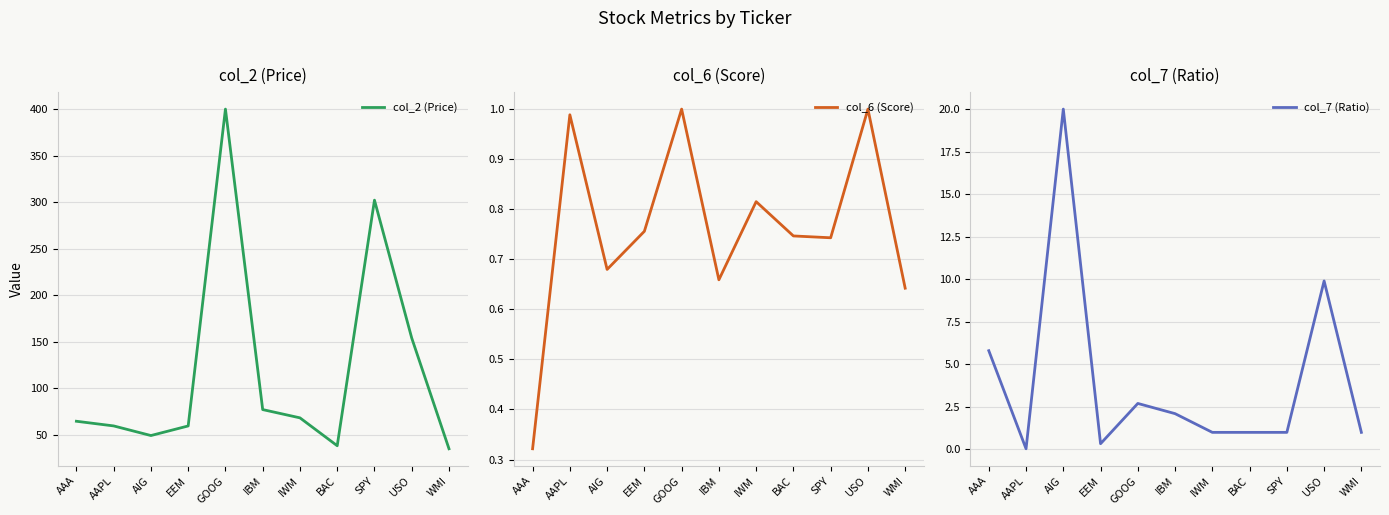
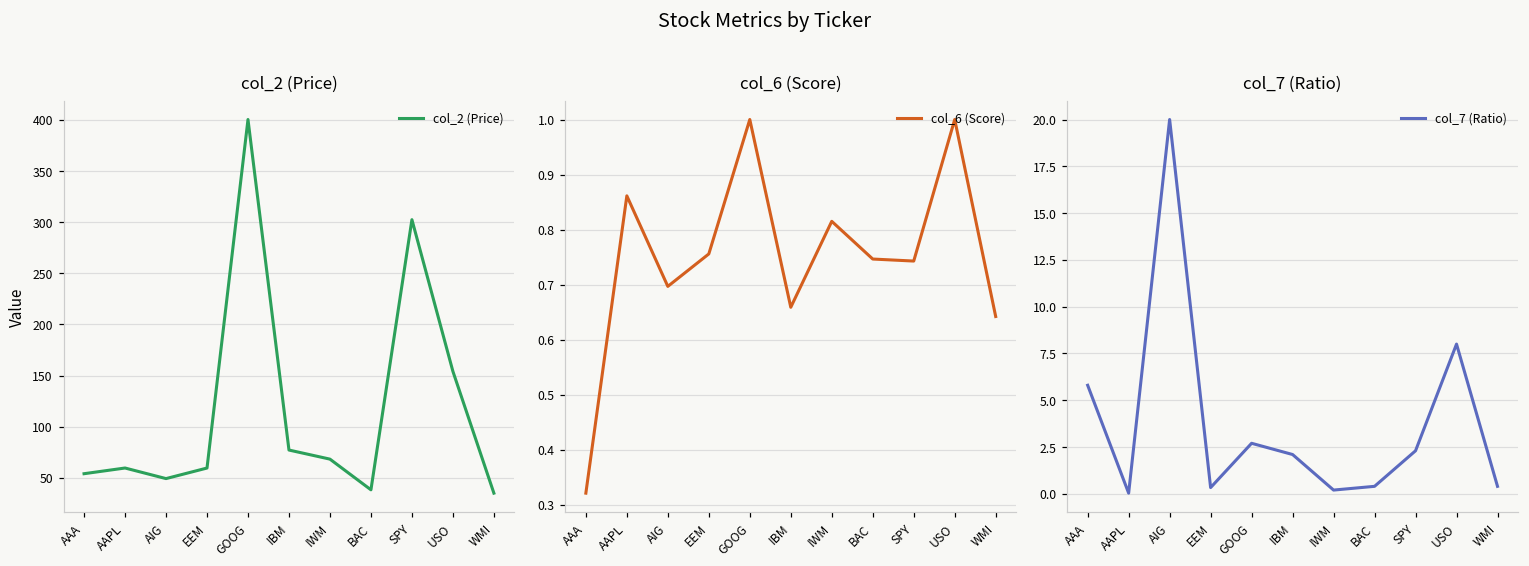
col_2 (Price), AAA: 60 -> 50
col_6 (Score), AAPL: 0.99 -> 0.86
col_6 (Score), AIG: 0.68 -> 0.70
col_7 (Ratio), IWM: 1.0 -> 0.2
col_7 (Ratio), BAC: 1.0 -> 0.4
col_7 (Ratio), SPY: 1.0 -> 2.3
col_7 (Ratio), USO: 9.9 -> 8.0
col_7 (Ratio), WMI: 1.0 -> 0.4
